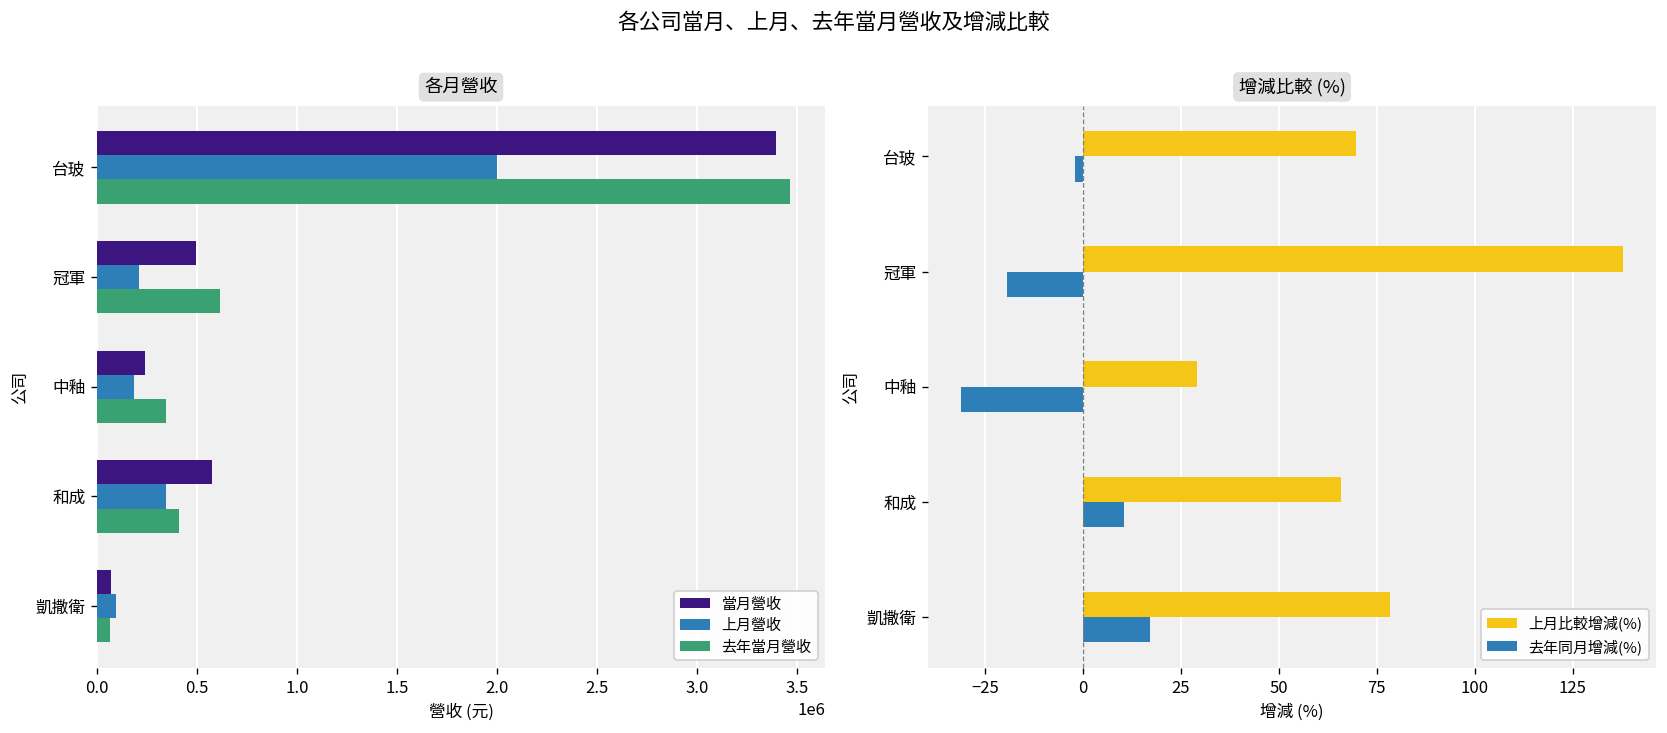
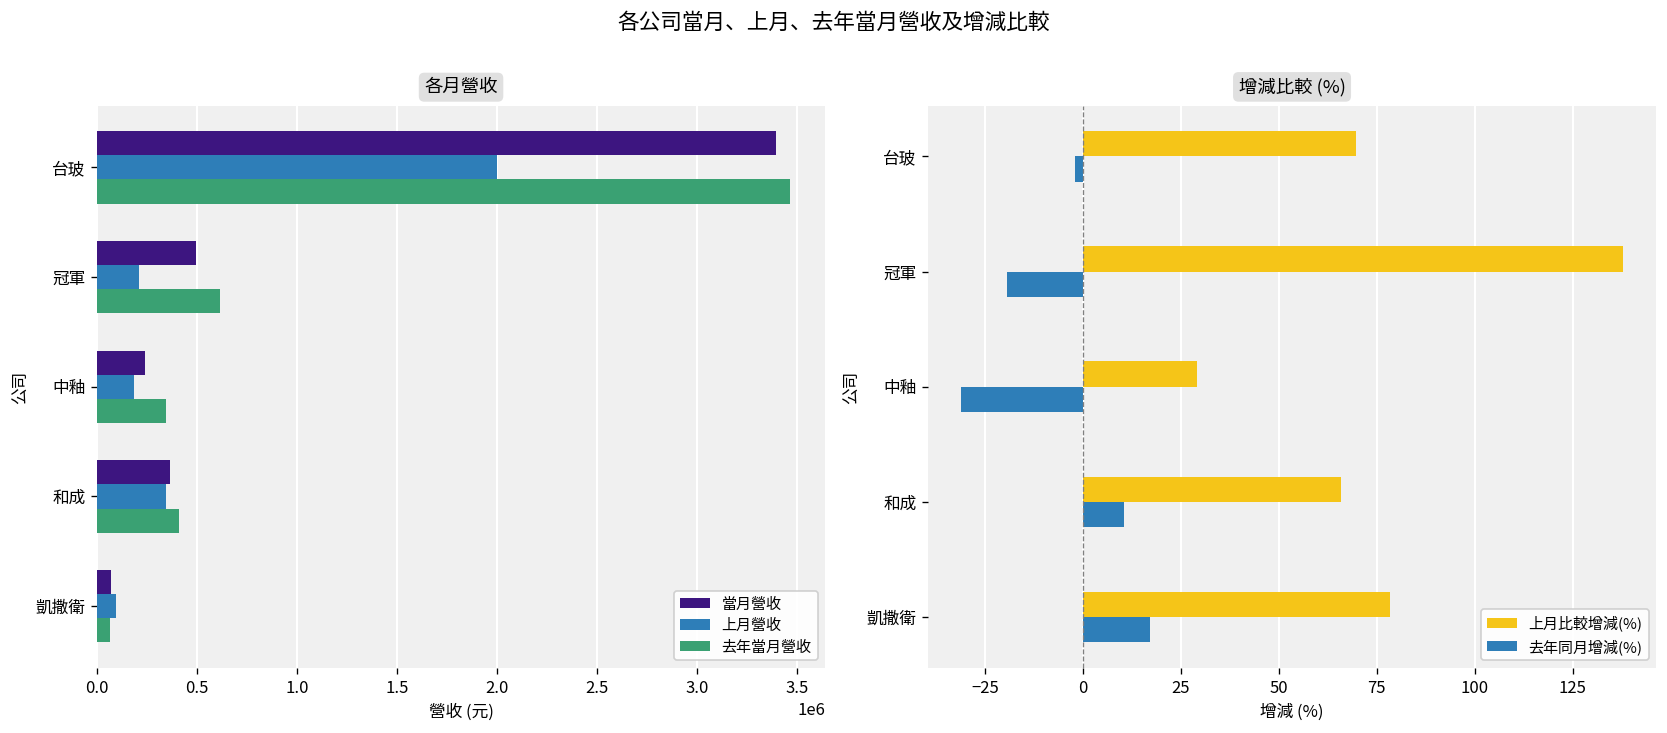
各月營收, 當月營收, 和成: 570000 -> 370000
